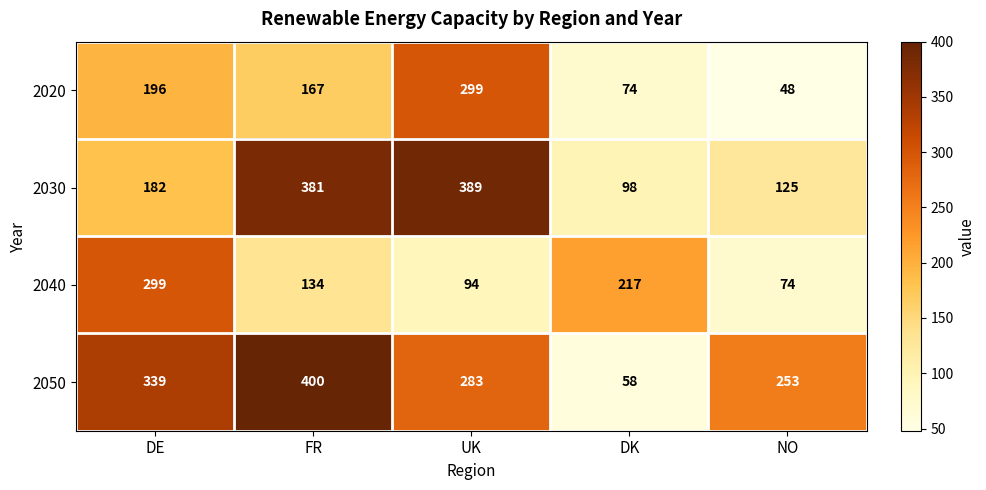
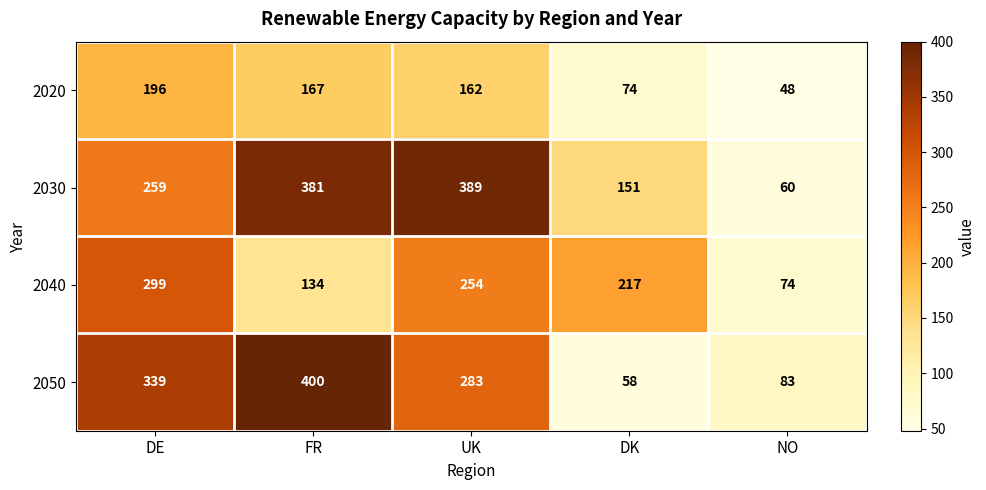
2020, UK: 299 -> 162
2030, DE: 182 -> 259
2030, DK: 98 -> 151
2030, NO: 125 -> 60
2040, UK: 94 -> 254
2050, NO: 253 -> 83
